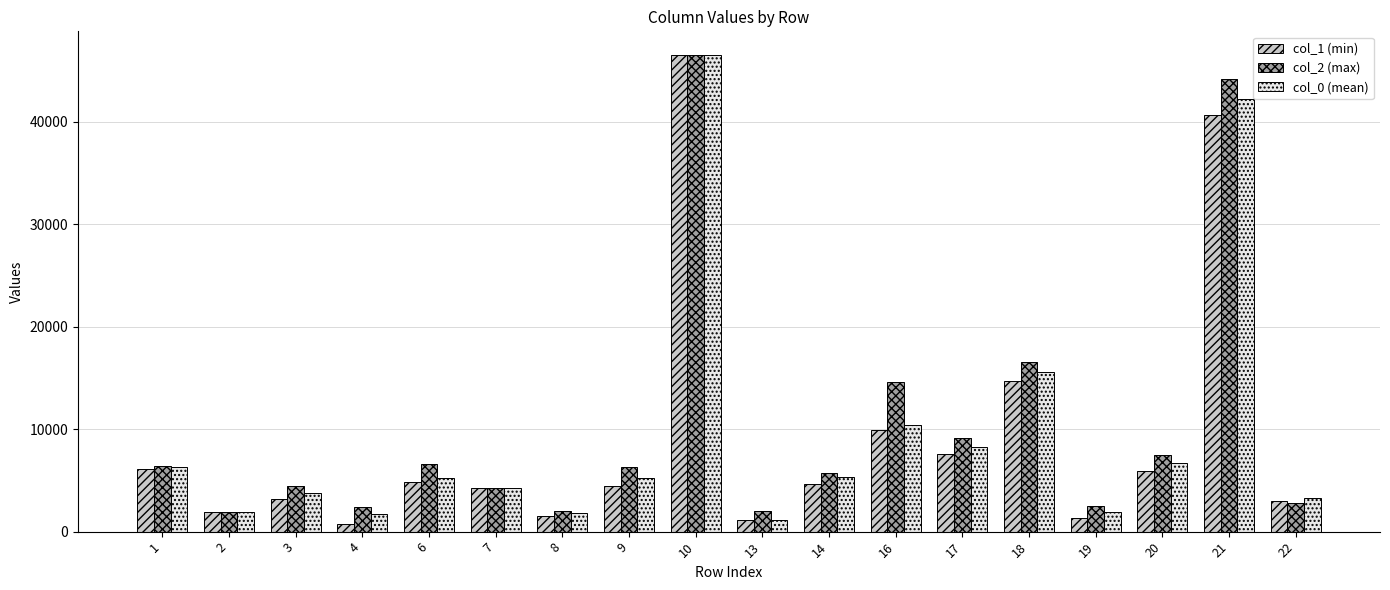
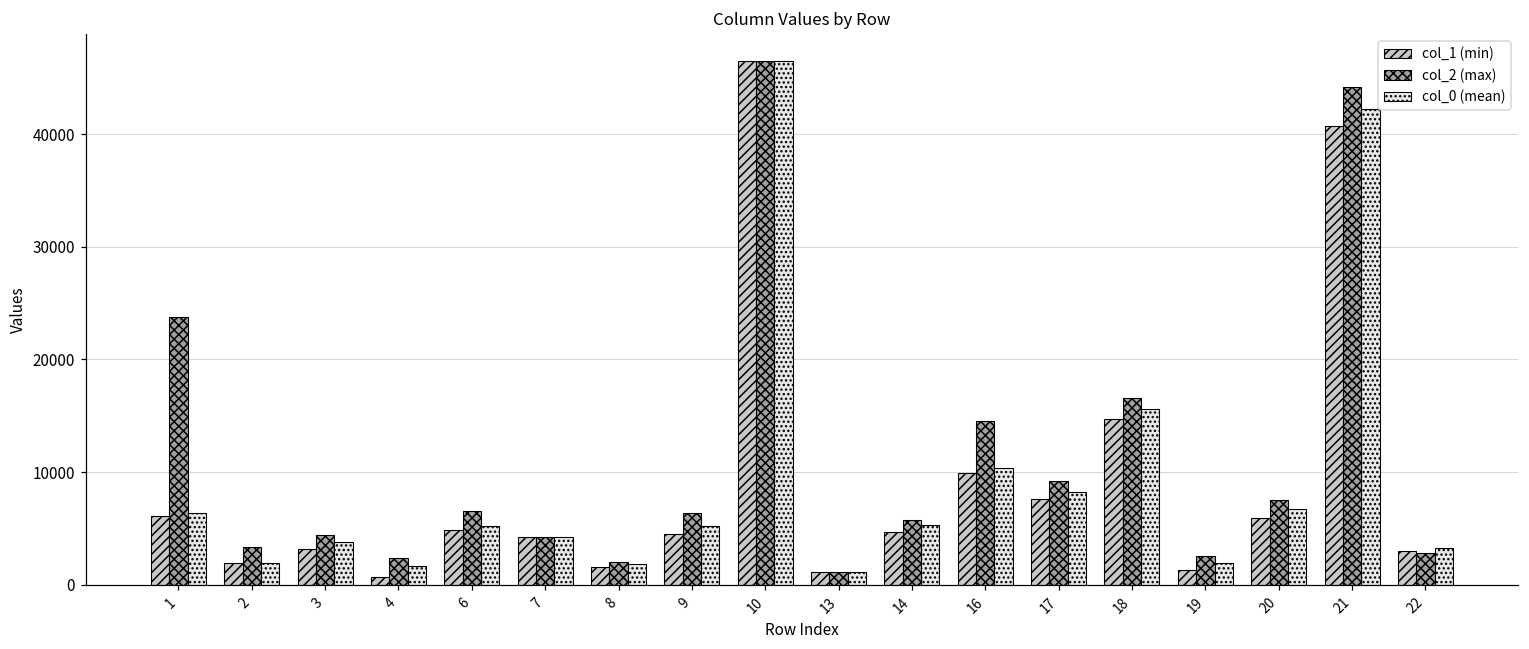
col_2 (max), 1: 6400 -> 23800
col_2 (max), 2: 1900 -> 3400
col_2 (max), 13: 2000 -> 1200
